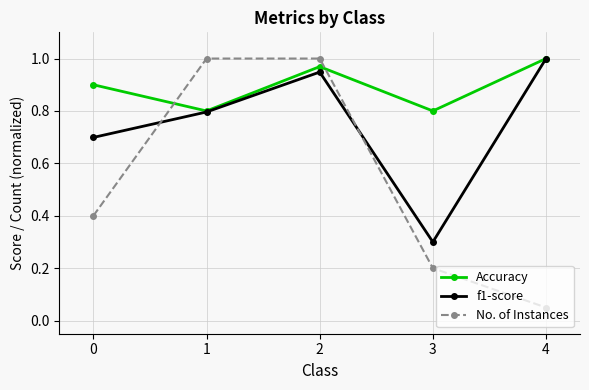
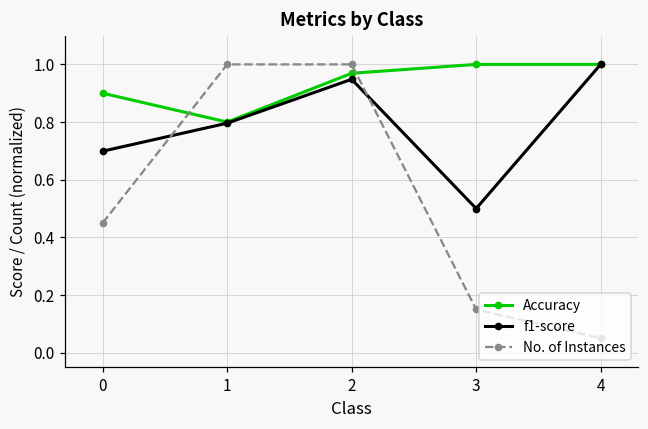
No. of Instances, 0: 0.40 -> 0.45
Accuracy, 3: 0.8 -> 1.0
f1-score, 3: 0.3 -> 0.5
No. of Instances, 3: 0.20 -> 0.15
